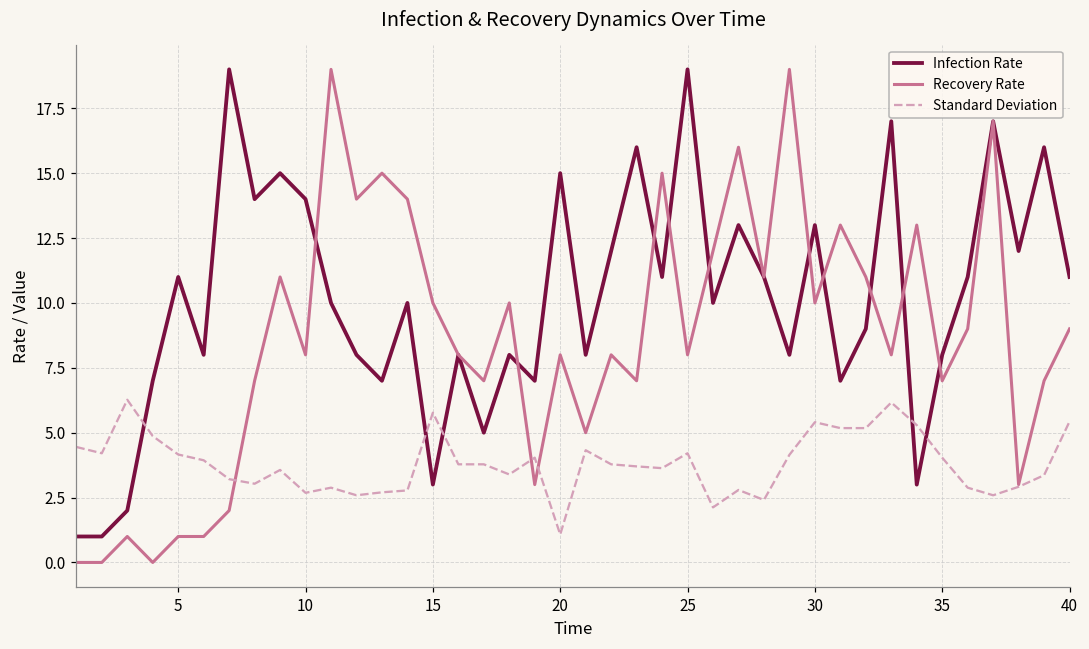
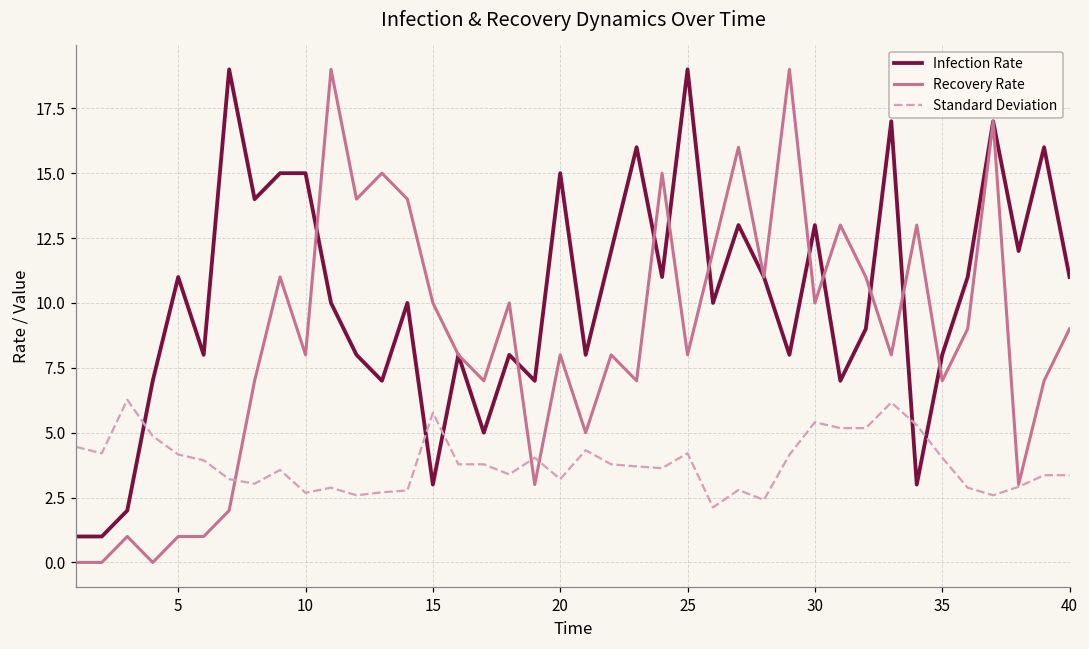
Infection Rate, 10: 14 -> 15
Standard Deviation, 20: 1.1 -> 3.2
Standard Deviation, 40: 5.4 -> 3.4
